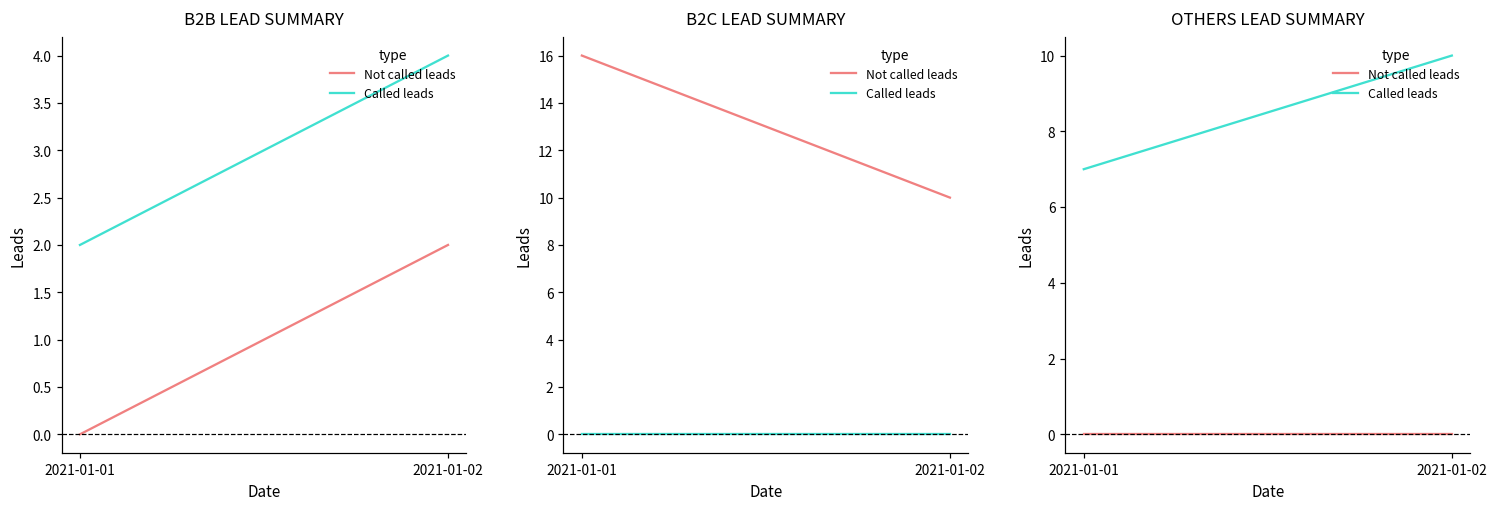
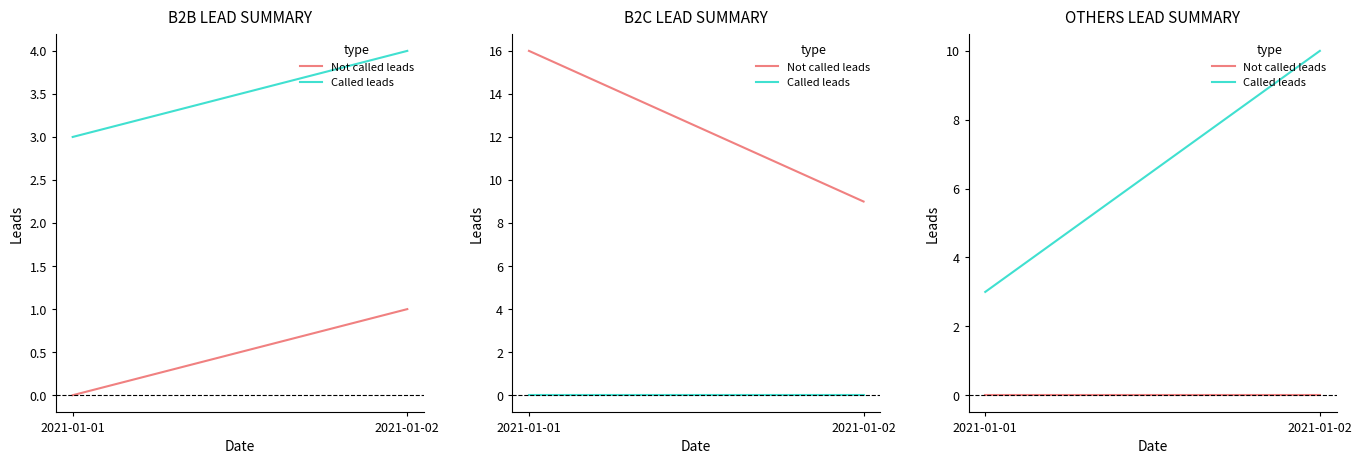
B2B LEAD SUMMARY, Called leads, 2021-01-01: 2 -> 3
B2B LEAD SUMMARY, Not called leads, 2021-01-02: 2 -> 1
B2C LEAD SUMMARY, Not called leads, 2021-01-02: 10 -> 9
OTHERS LEAD SUMMARY, Called leads, 2021-01-01: 7 -> 3
